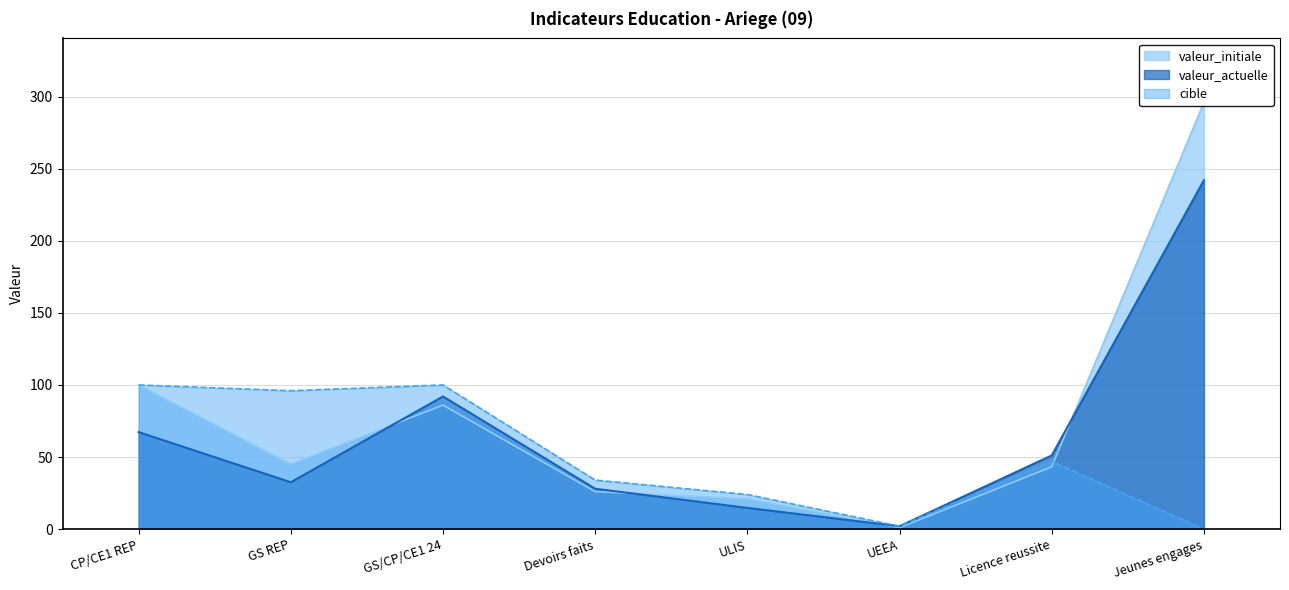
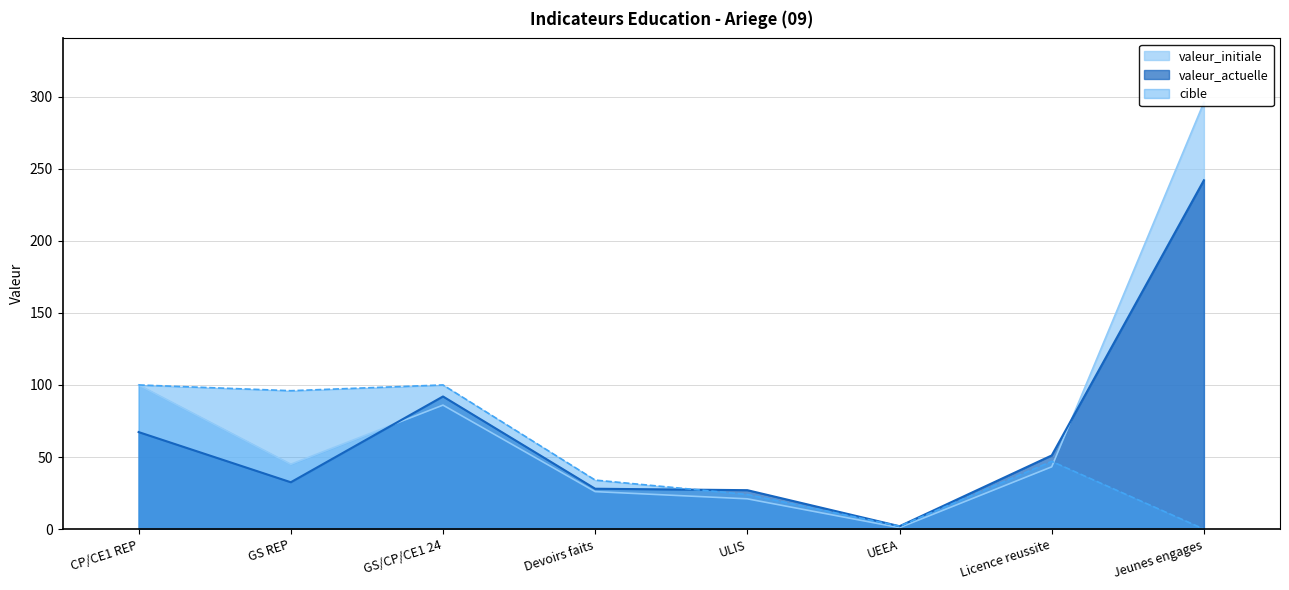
valeur_actuelle, ULIS: 15 -> 27
